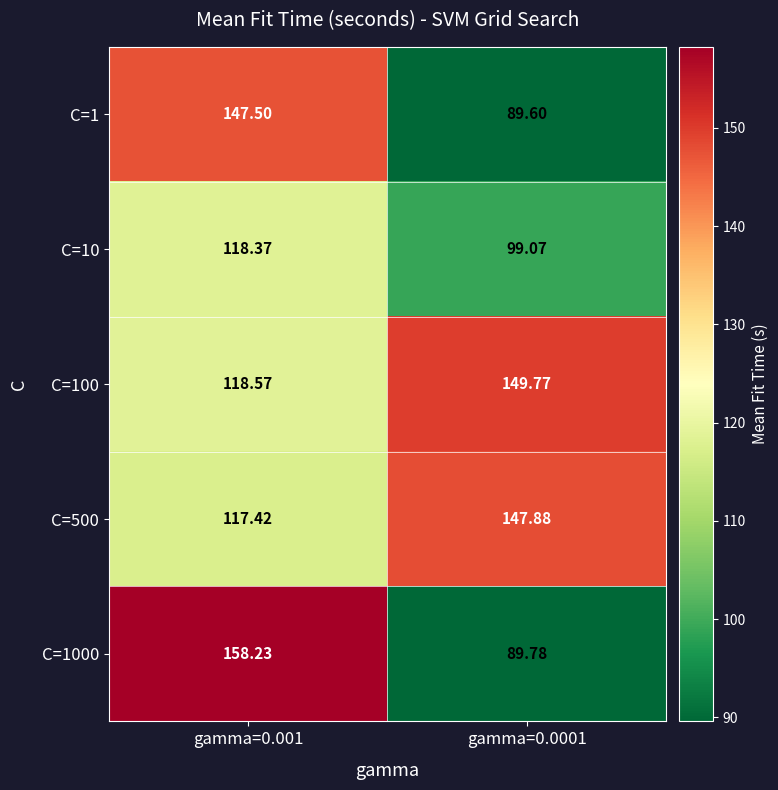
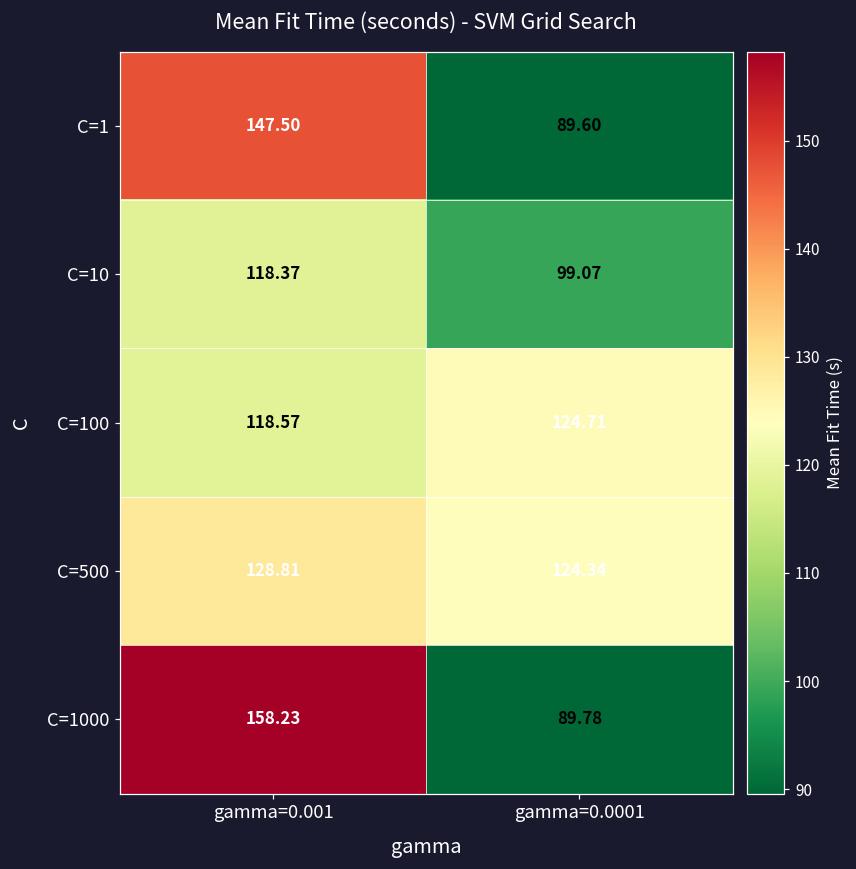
C=100, gamma=0.0001: 149.77 -> 124.71
C=500, gamma=0.001: 117.42 -> 128.81
C=500, gamma=0.0001: 147.88 -> 124.34
